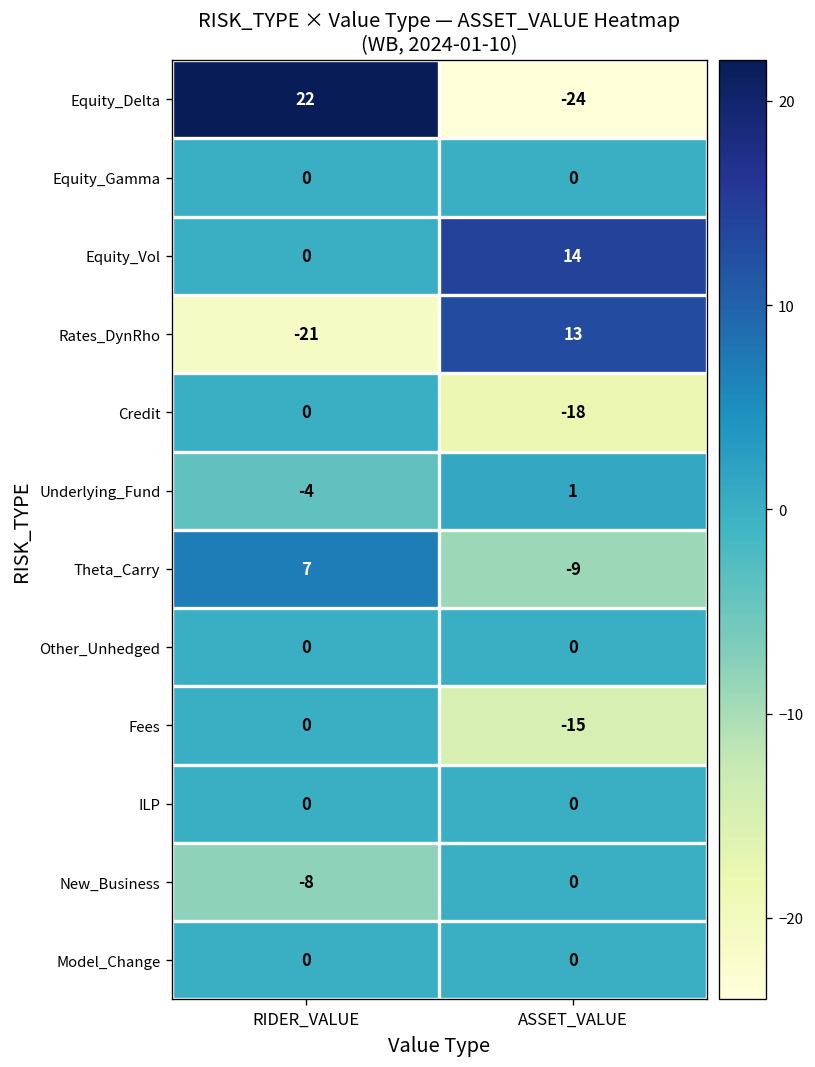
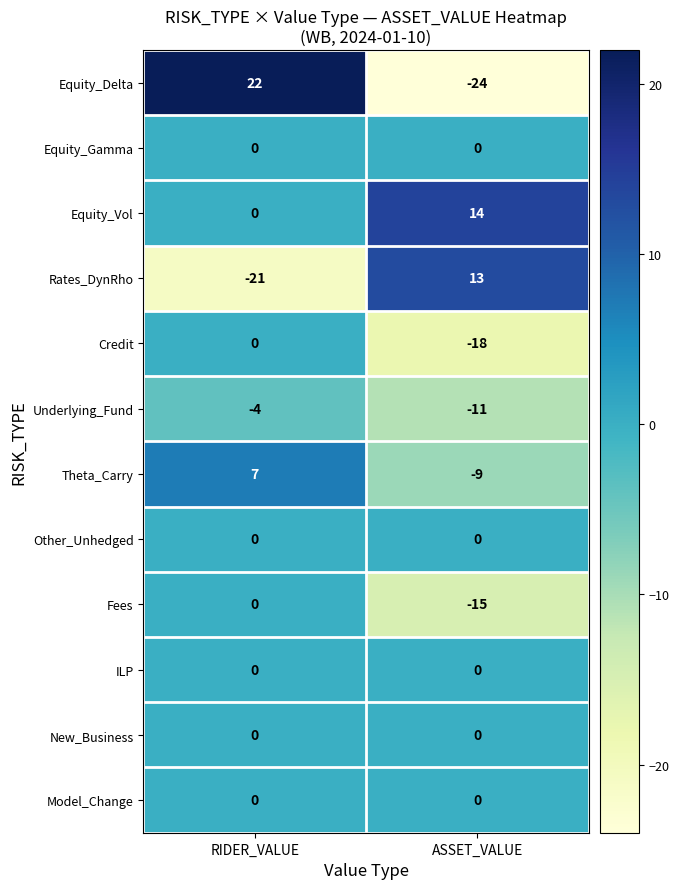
Underlying_Fund, ASSET_VALUE: 1 -> -11
New_Business, RIDER_VALUE: -8 -> 0
